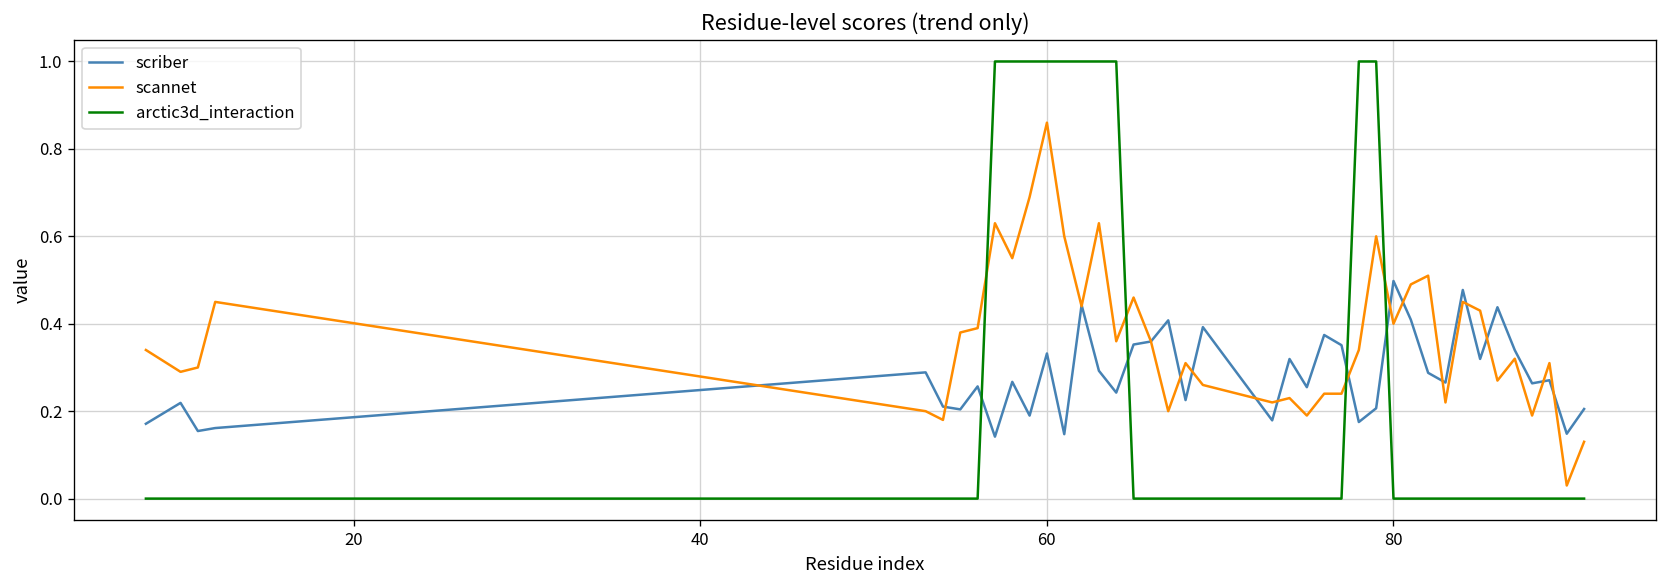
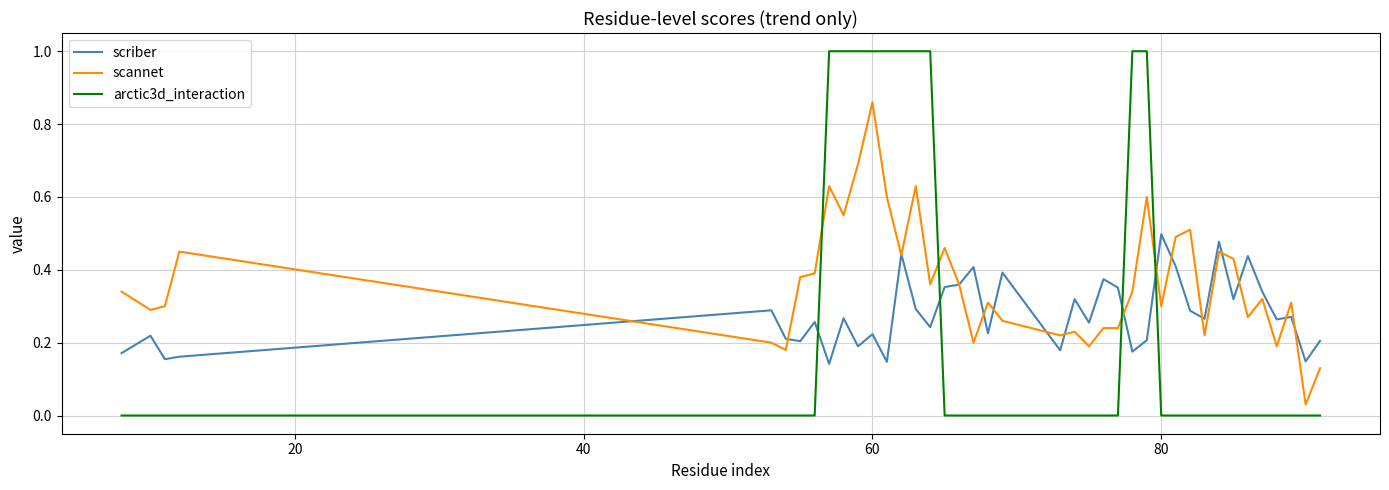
scriber, 60: 0.33 -> 0.22
scannet, 80: 0.4 -> 0.3
